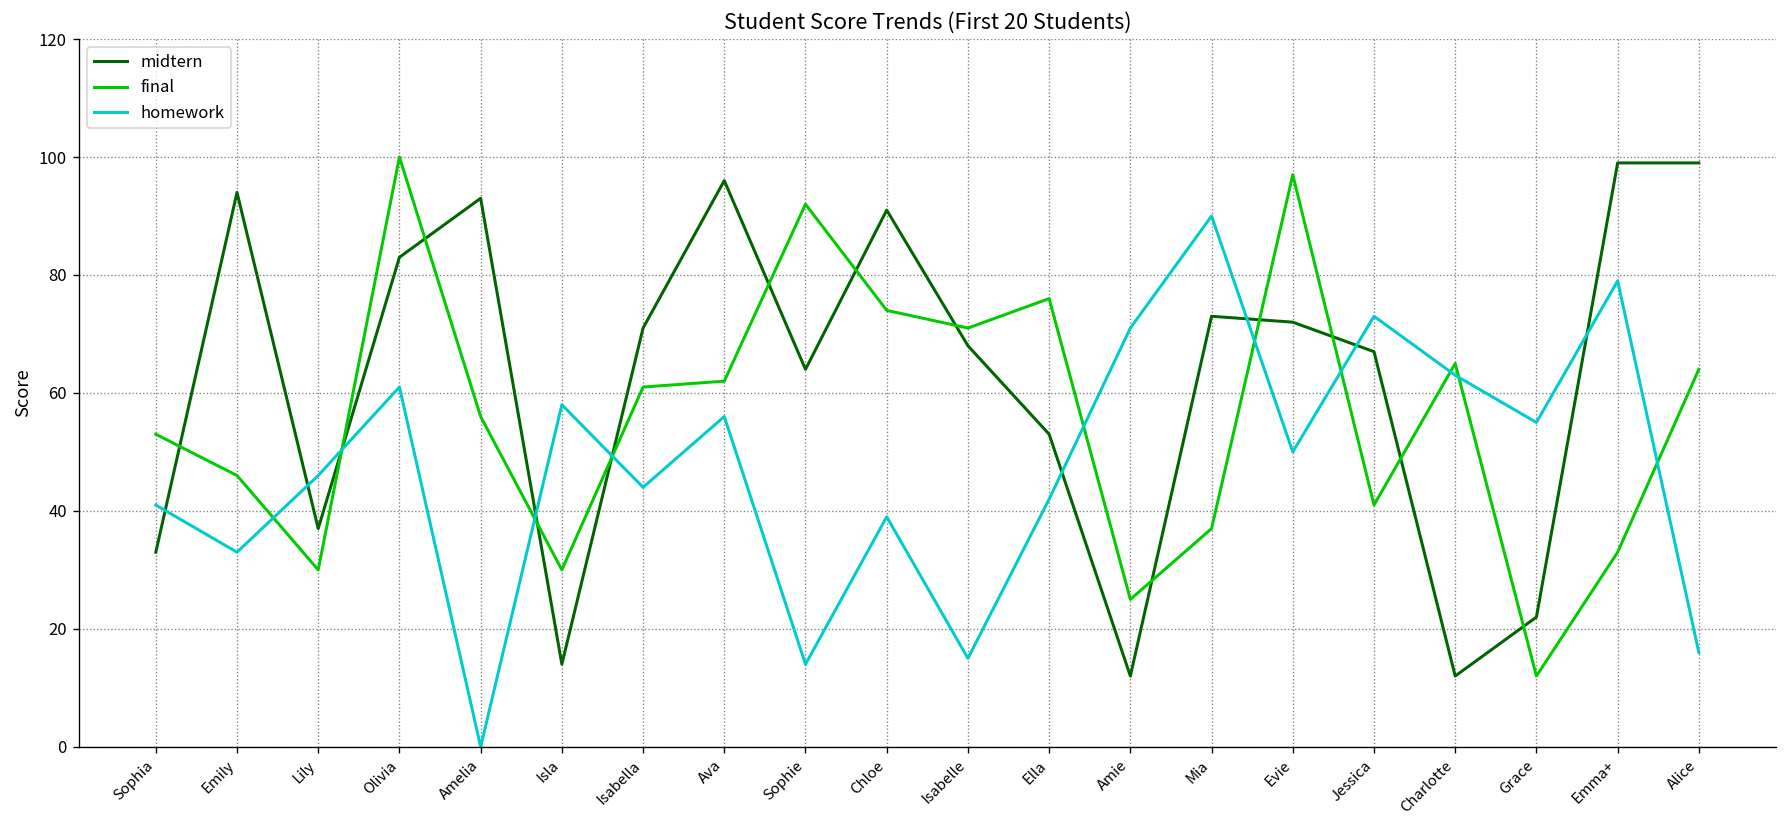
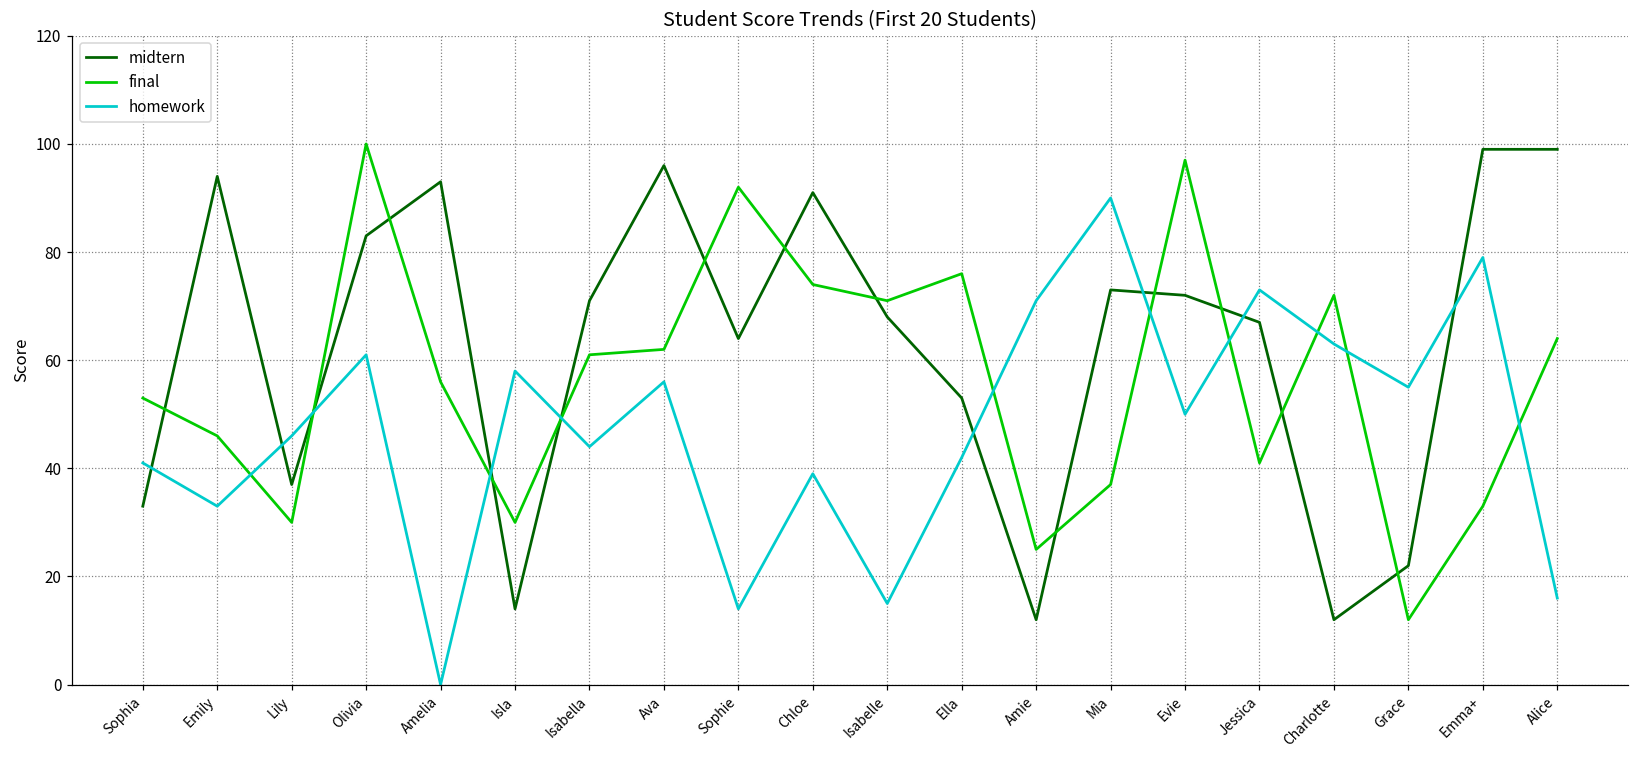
final, Charlotte: 65 -> 72
